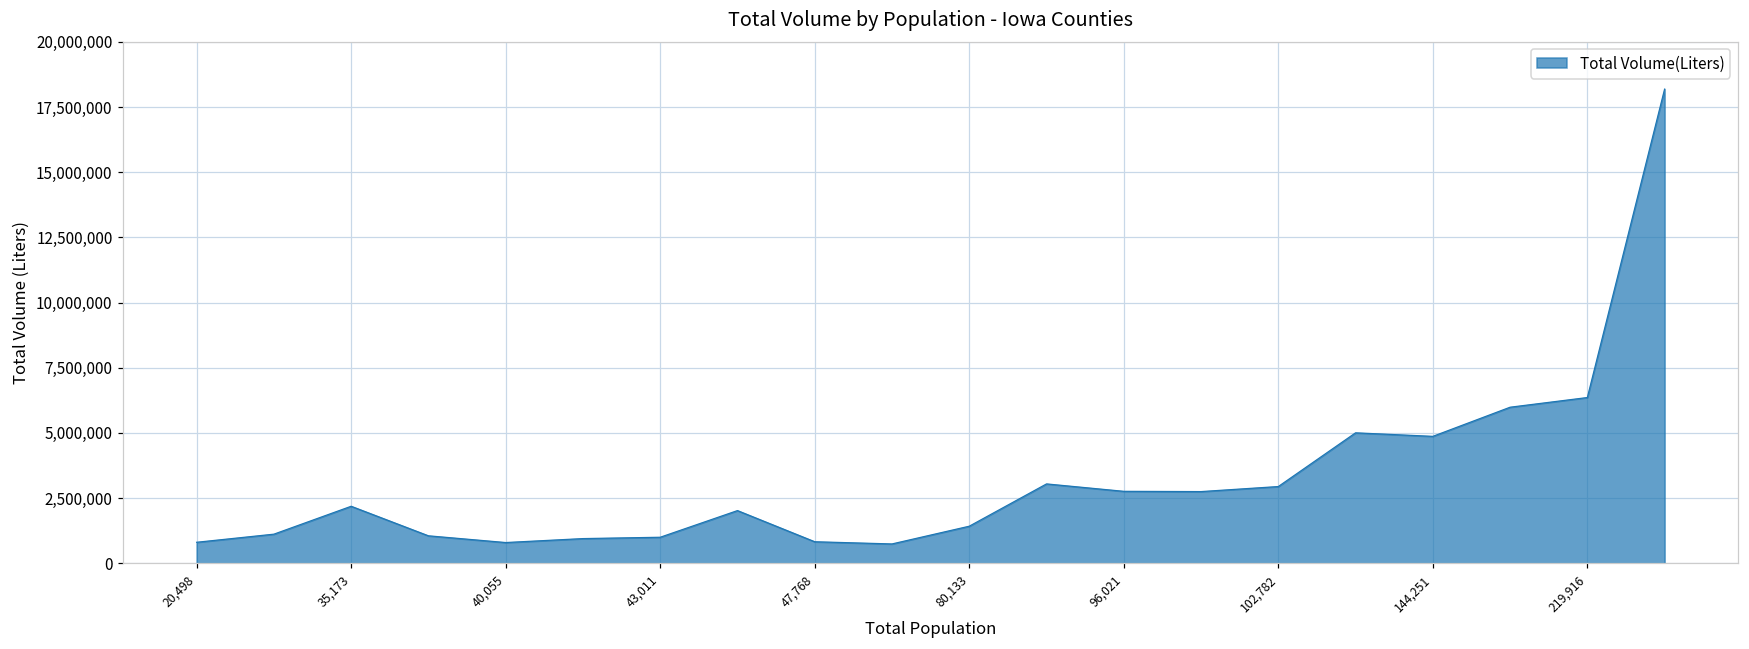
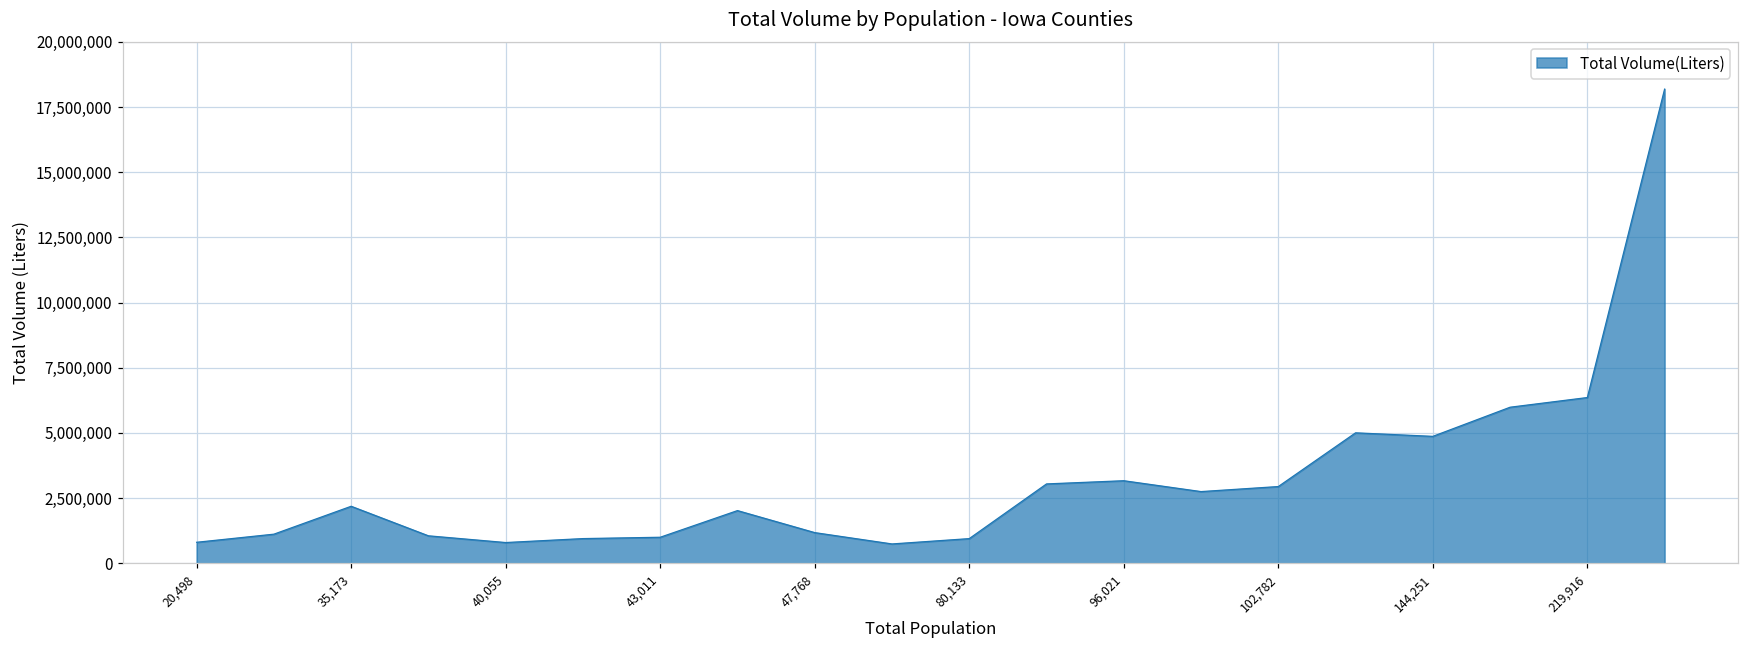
47,768: 800,000 -> 1,200,000
80,133: 1,400,000 -> 900,000
96,021: 2,800,000 -> 3,200,000
